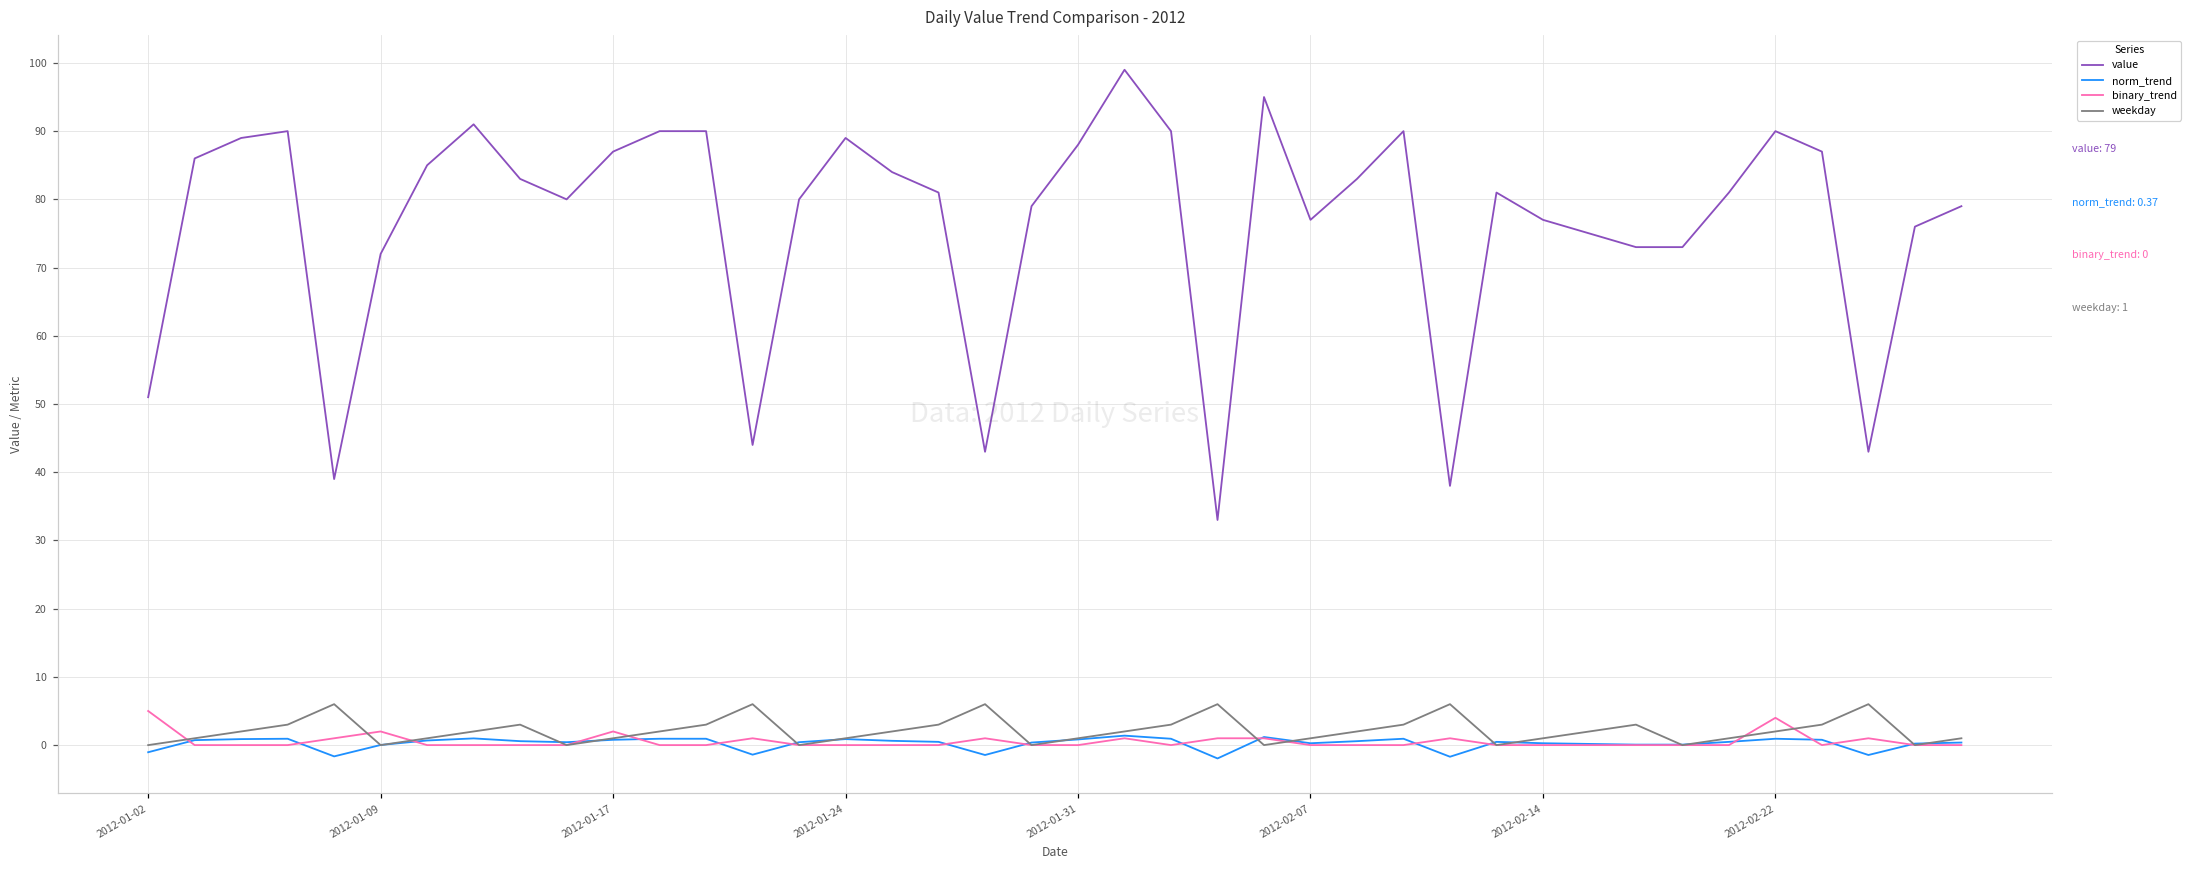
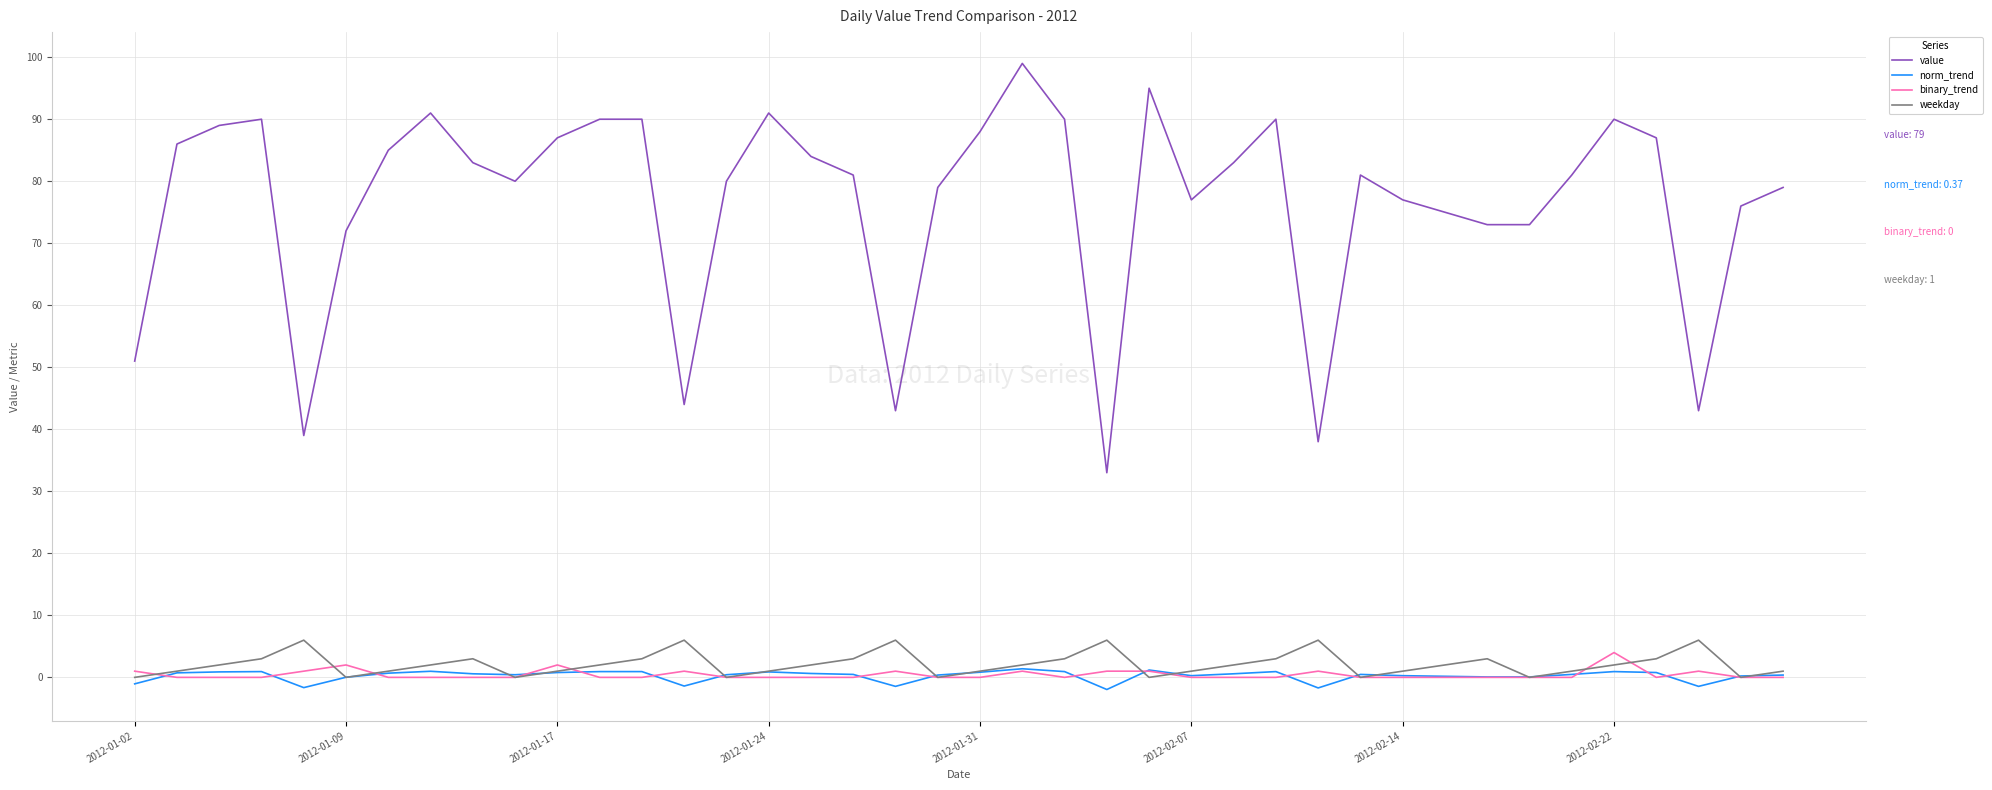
binary_trend, 2012-01-02: 5 -> 1
value, 2012-01-24: 89 -> 91
